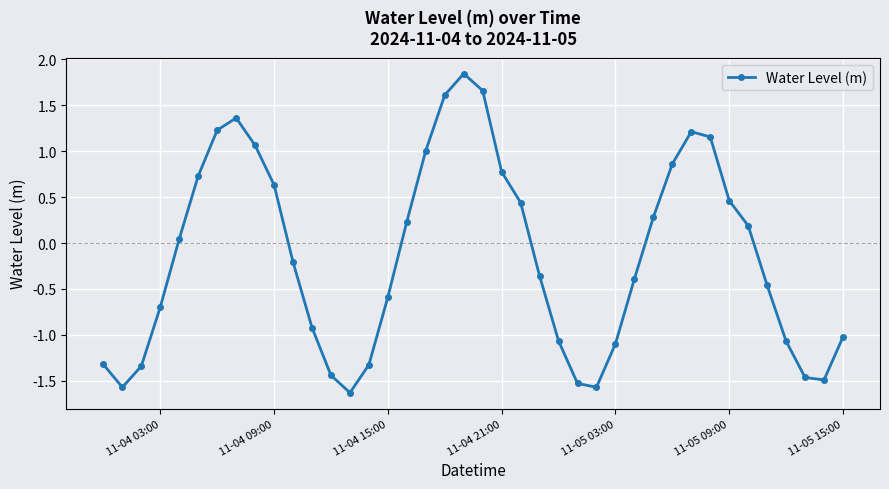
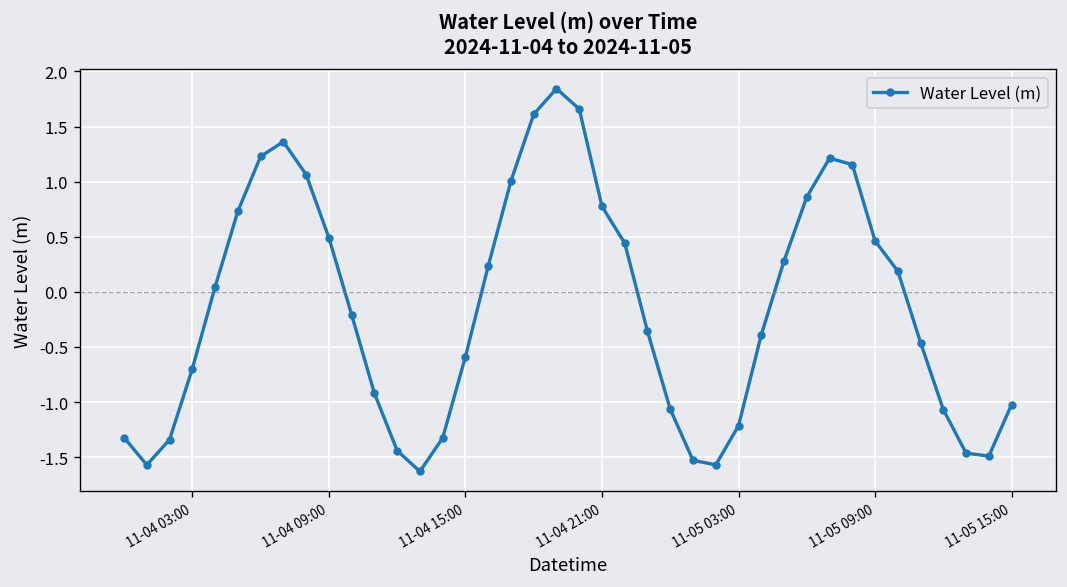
11-04 09:00: 0.6 -> 0.5
11-05 03:00: -1.1 -> -1.2
